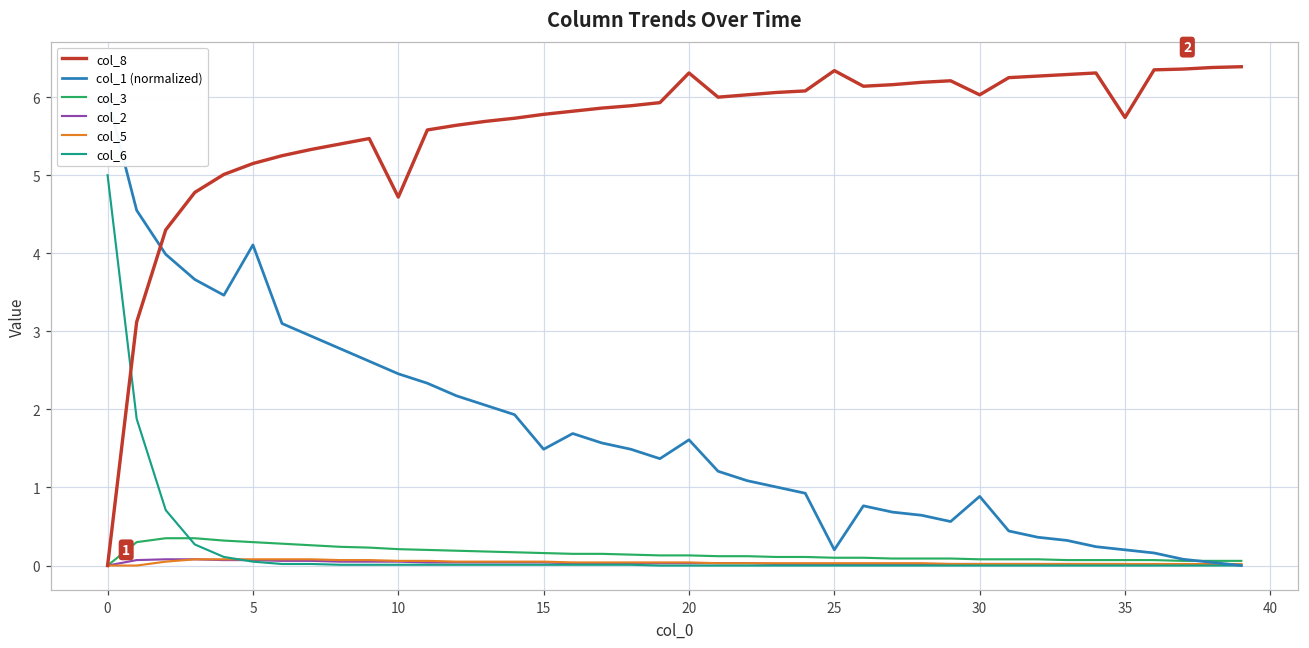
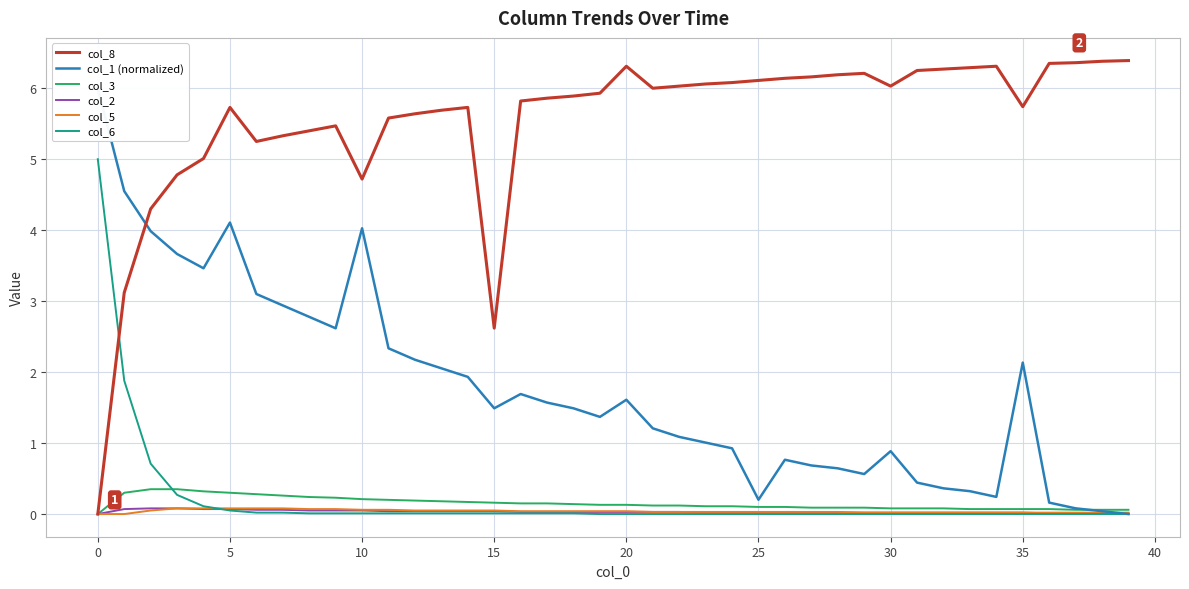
col_8, 5: 5.2 -> 5.7
col_1 (normalized), 10: 2.5 -> 4.0
col_8, 15: 5.8 -> 2.6
col_8, 25: 6.3 -> 6.1
col_1 (normalized), 35: 0.2 -> 2.1
